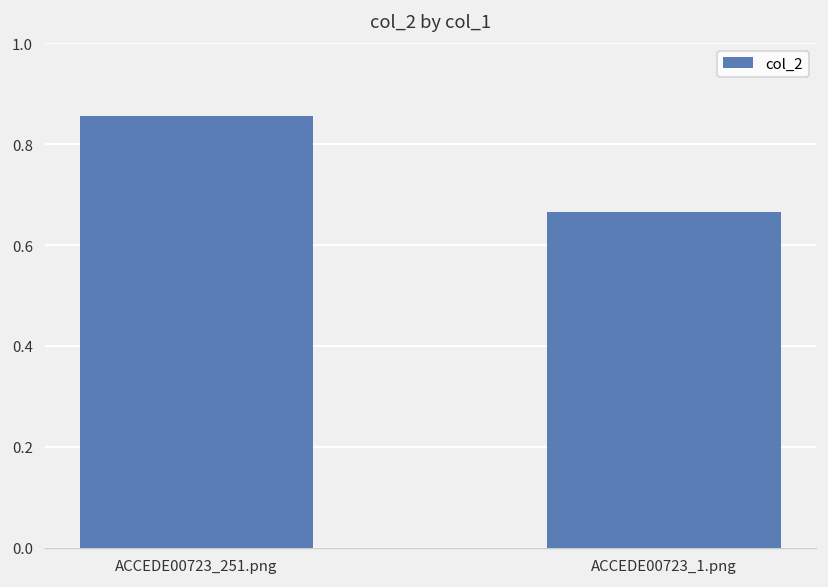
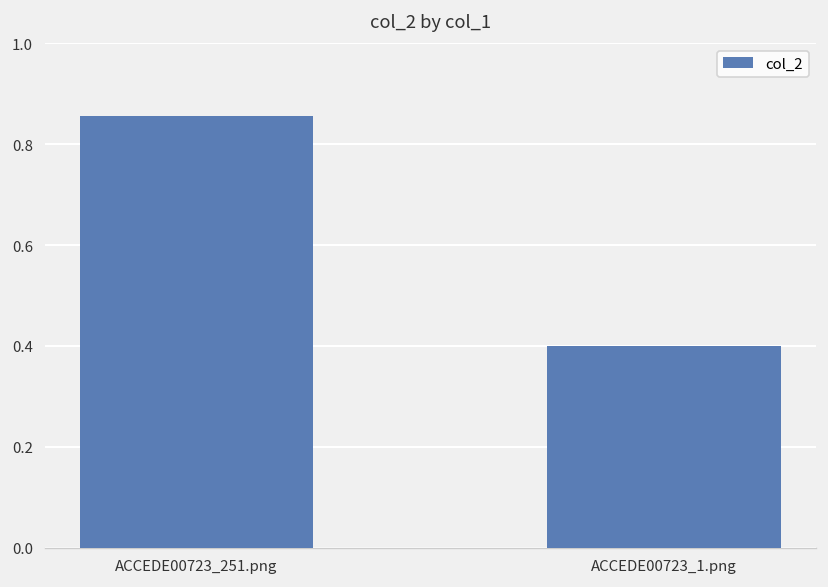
ACCEDE00723_1.png: 0.67 -> 0.40
